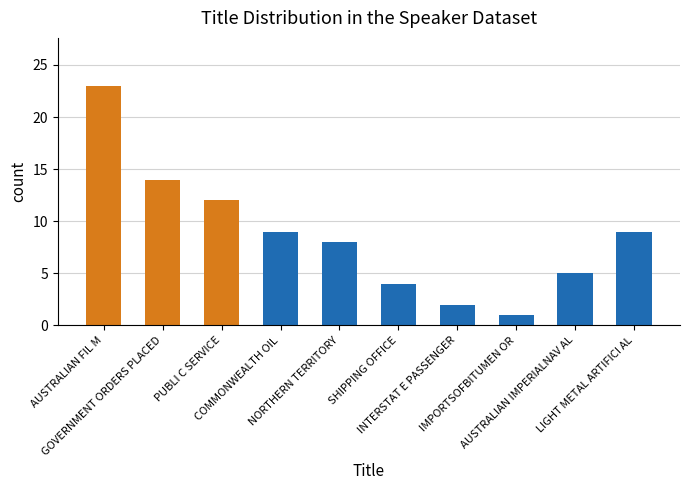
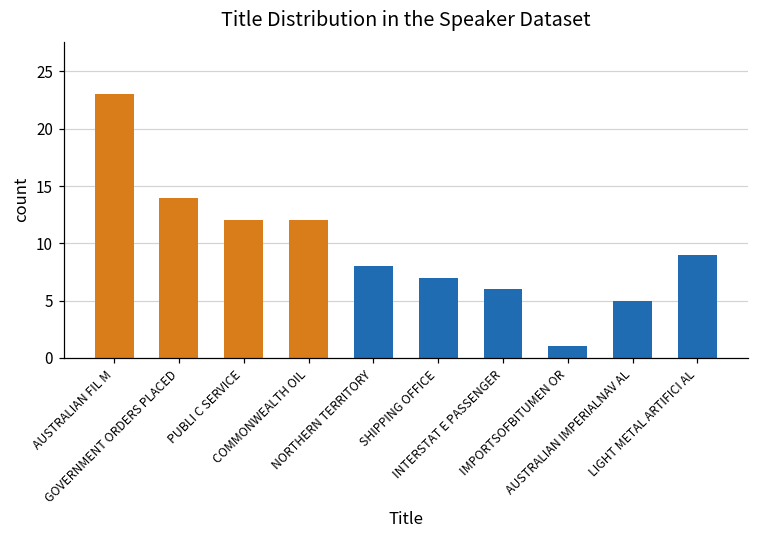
COMMONWEALTH OIL: 9 -> 12
SHIPPING OFFICE: 4 -> 7
INTERSTAT E PASSENGER: 2 -> 6
